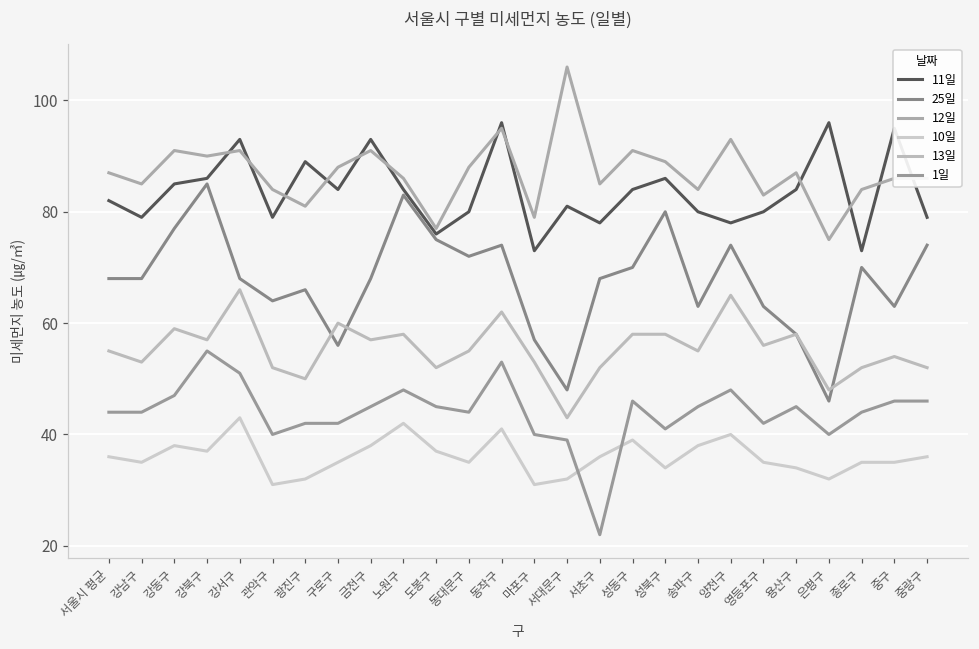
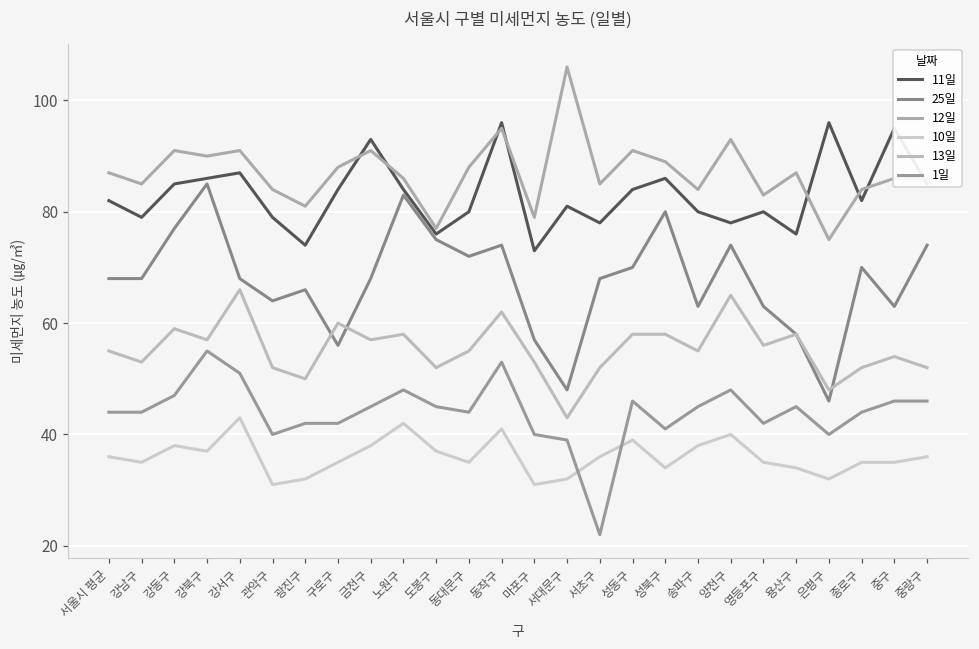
11일, 강서구: 93 -> 87
11일, 광진구: 89 -> 74
11일, 용산구: 84 -> 76
11일, 종로구: 73 -> 82
11일, 중랑구: 79 -> 85
